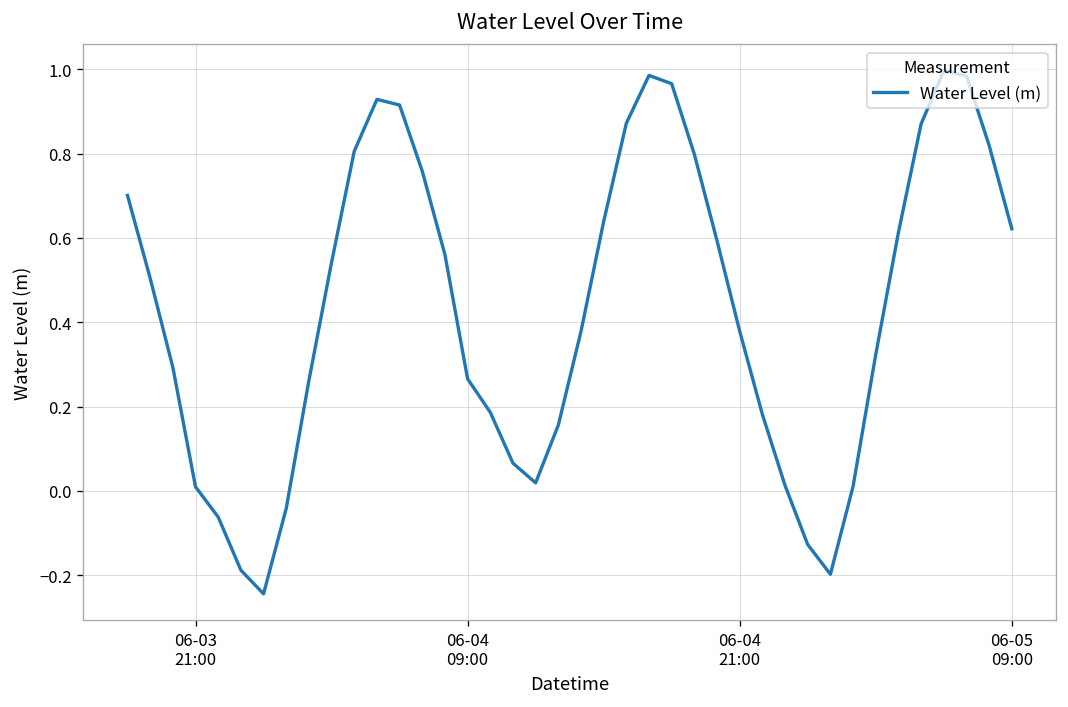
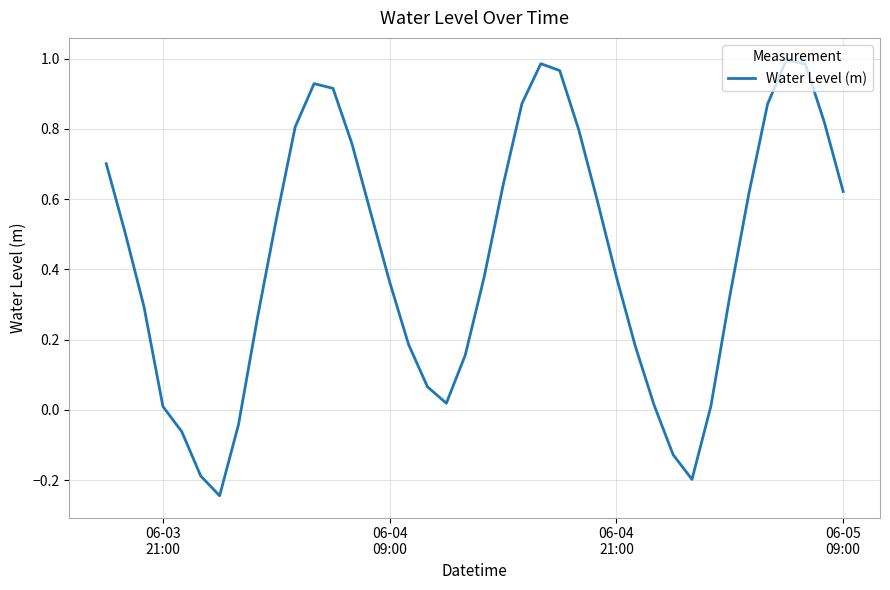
06-04 09:00: 0.27 -> 0.36
